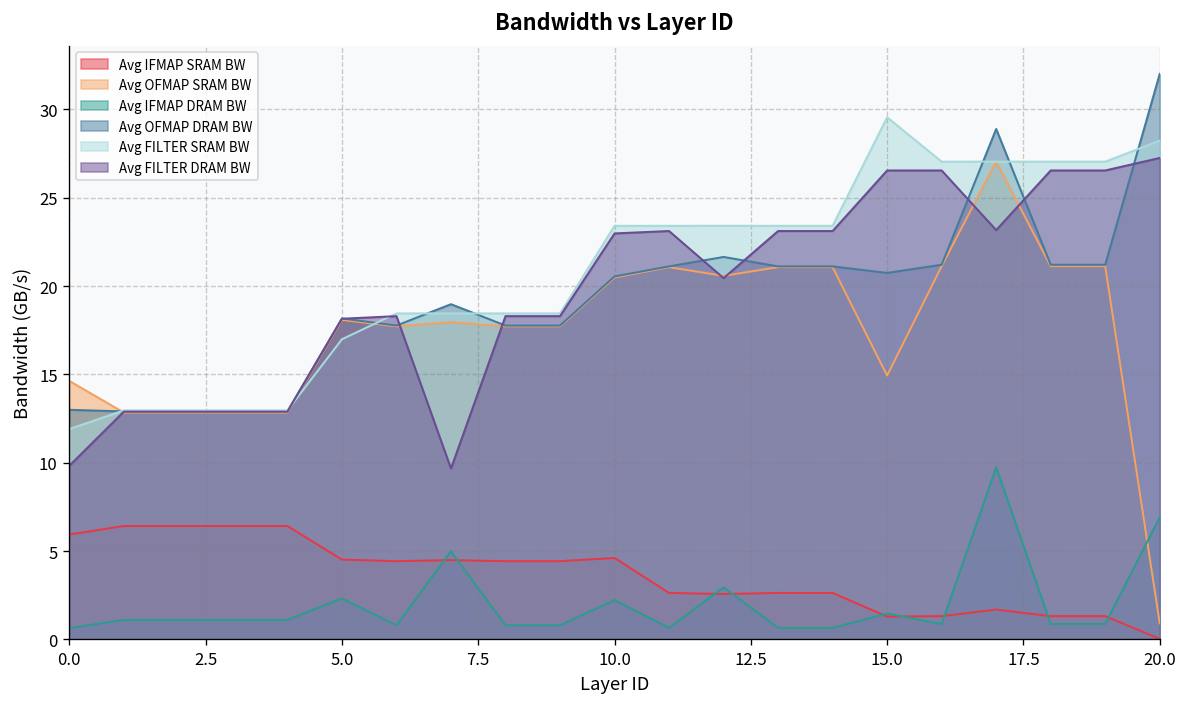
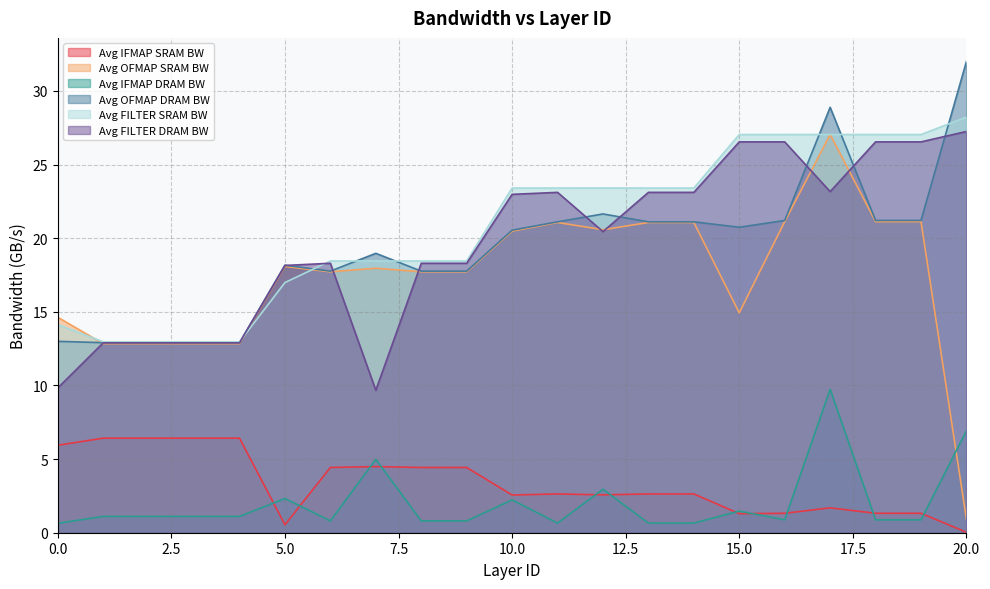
Avg FILTER SRAM BW, 0.0: 11.9 -> 14.1
Avg IFMAP SRAM BW, 5.0: 4.5 -> 0.5
Avg IFMAP SRAM BW, 10.0: 4.6 -> 2.6
Avg FILTER SRAM BW, 15.0: 29.5 -> 27.0
